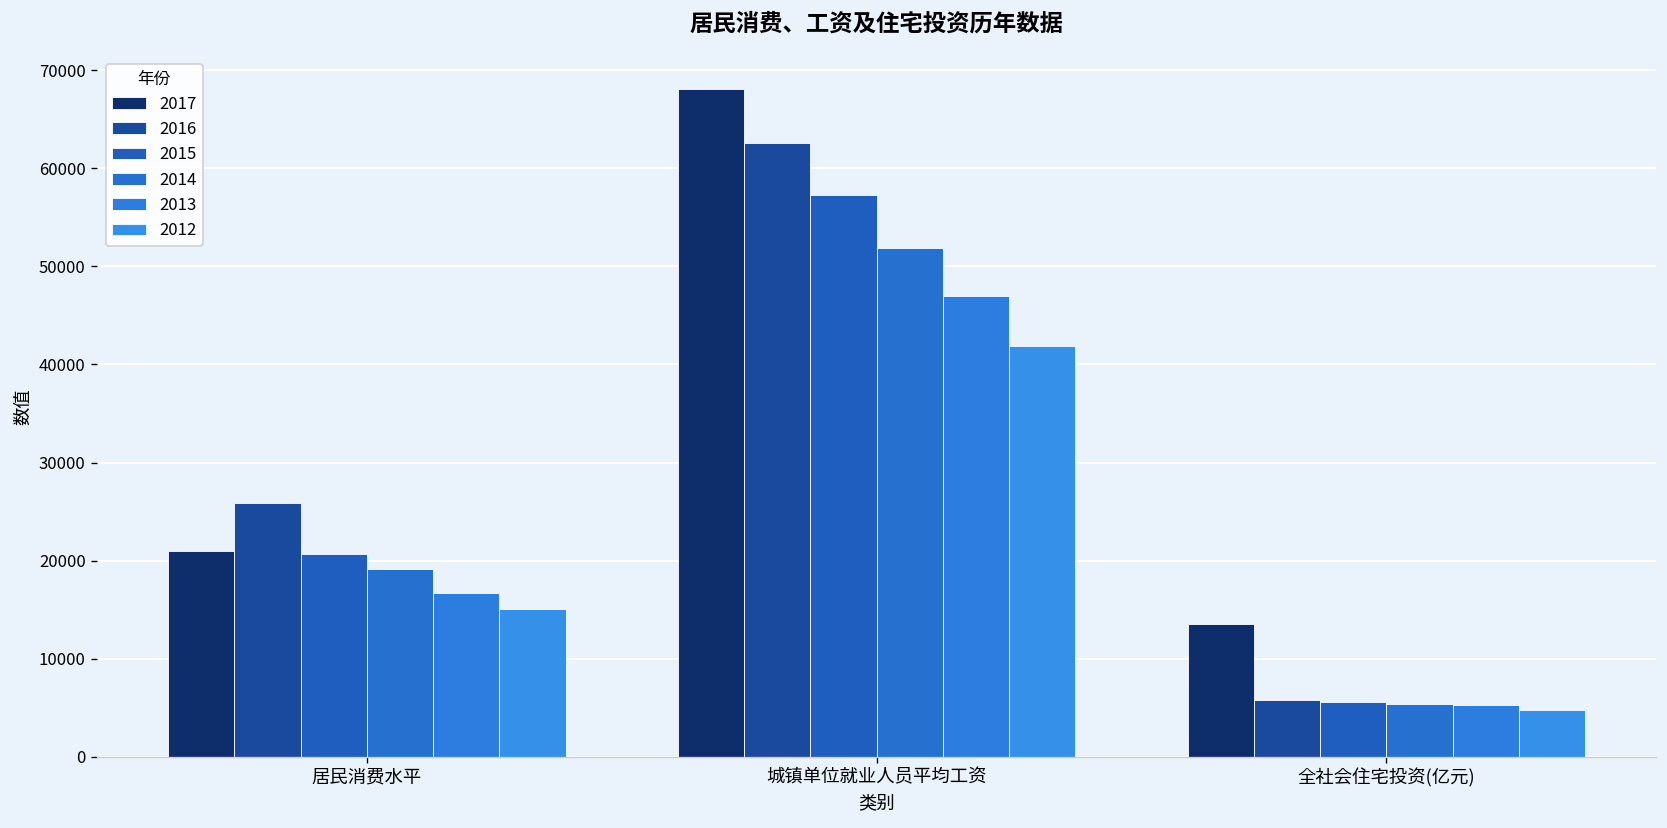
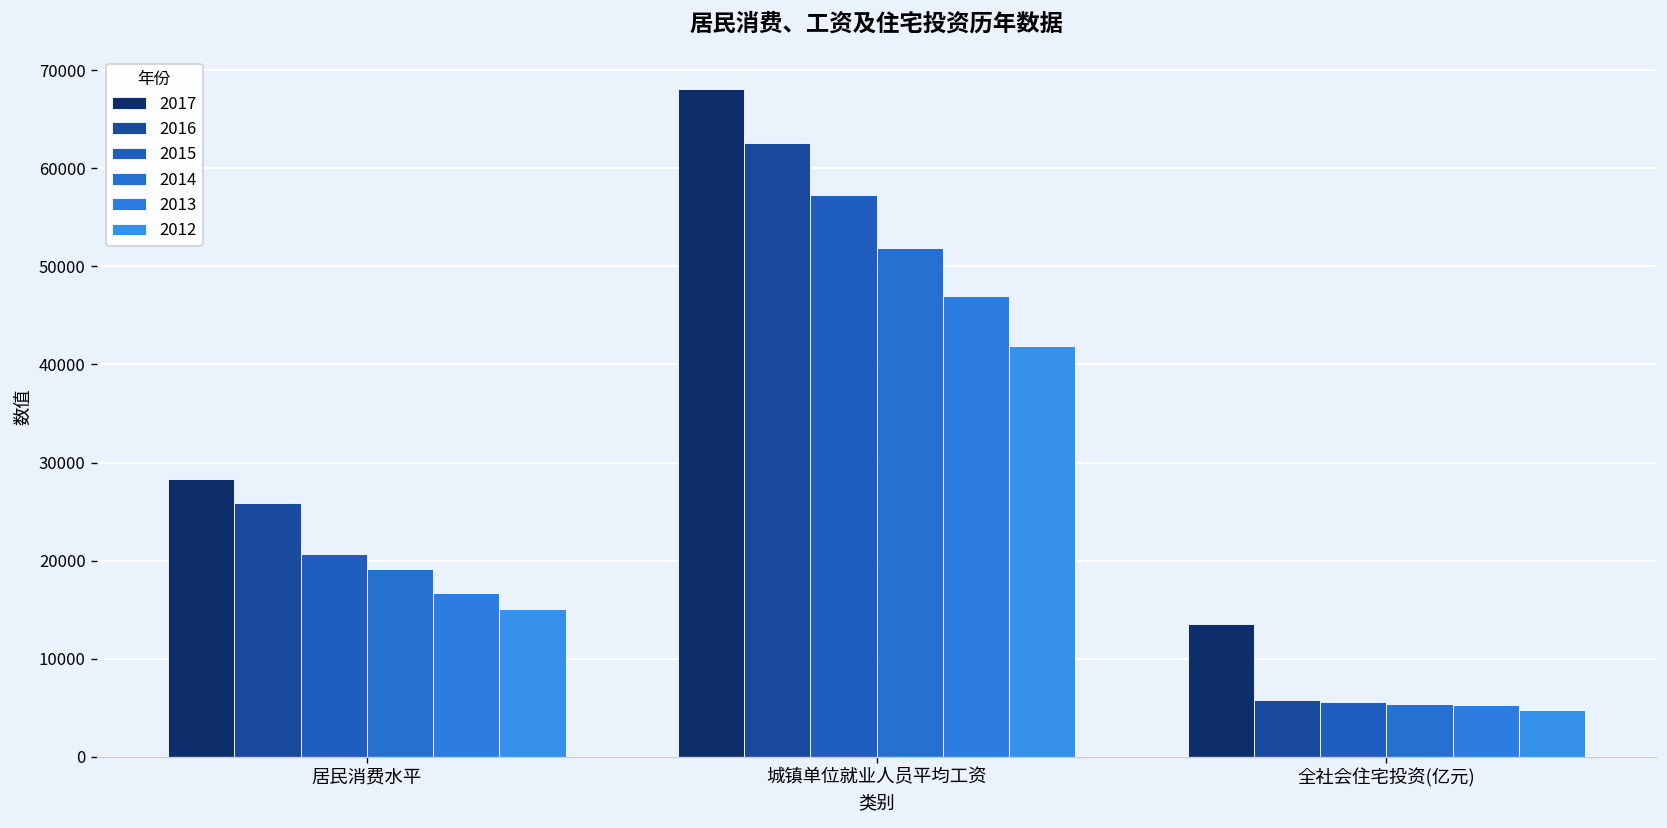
2017, 居民消费水平: 21000 -> 28000
